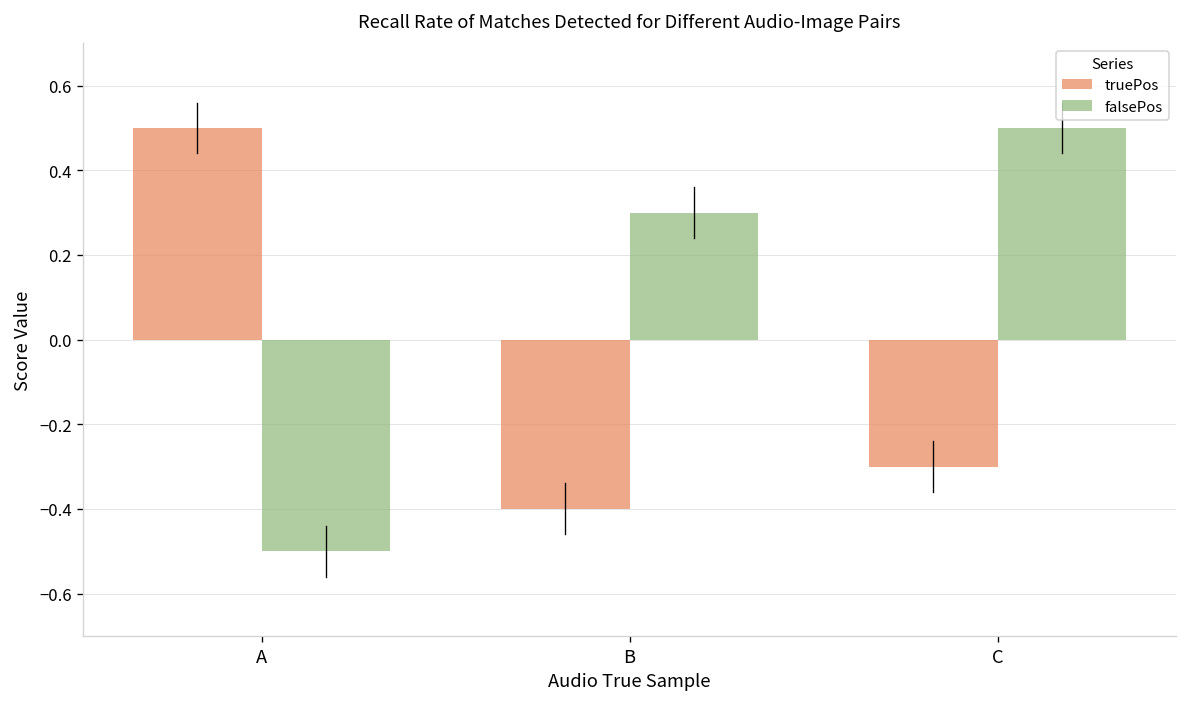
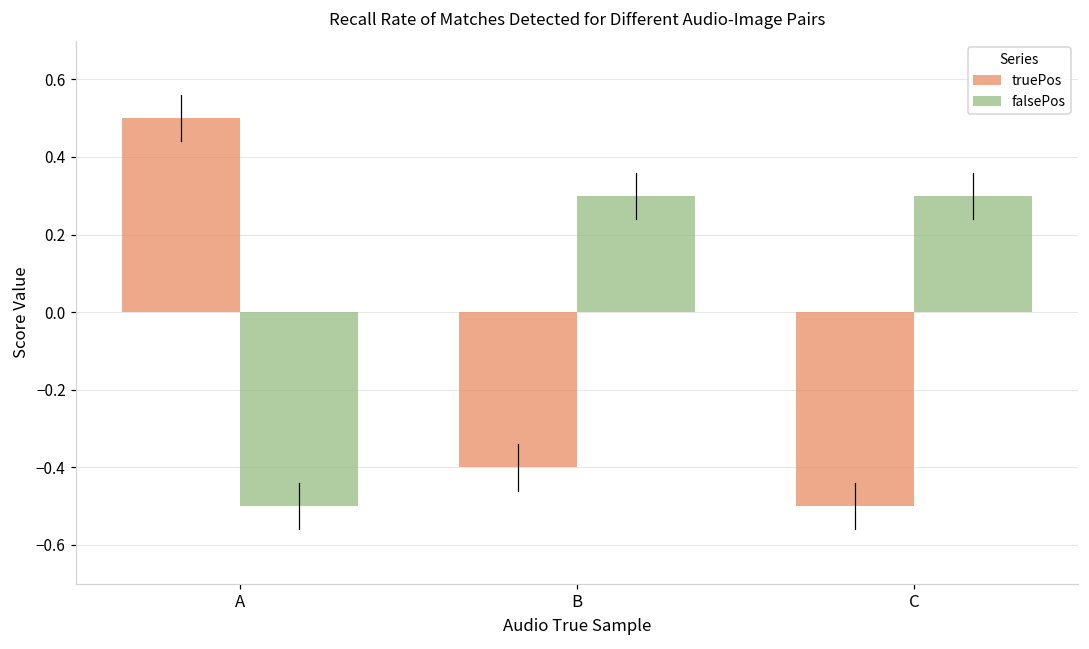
truePos, C: -0.3 -> -0.5
falsePos, C: 0.5 -> 0.3
